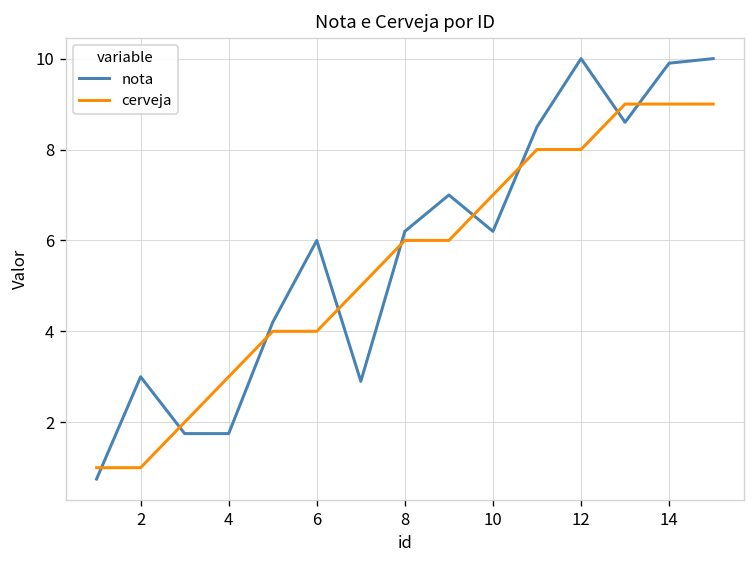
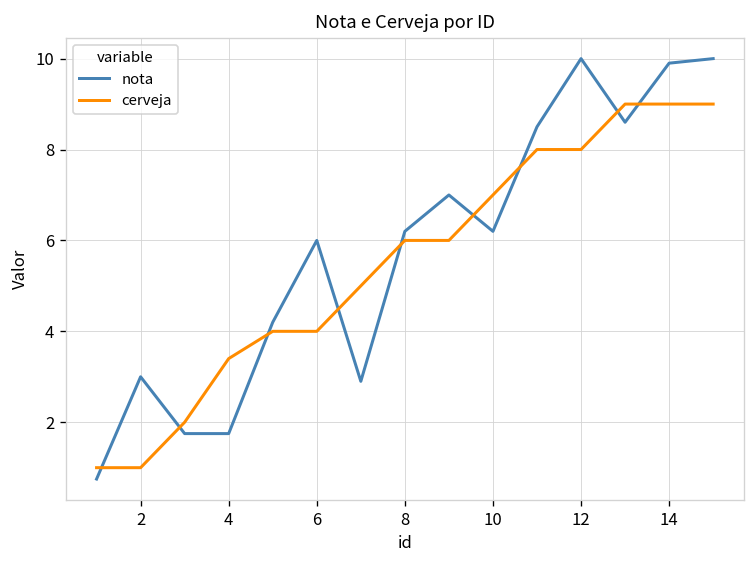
cerveja, 4: 3.0 -> 3.4
